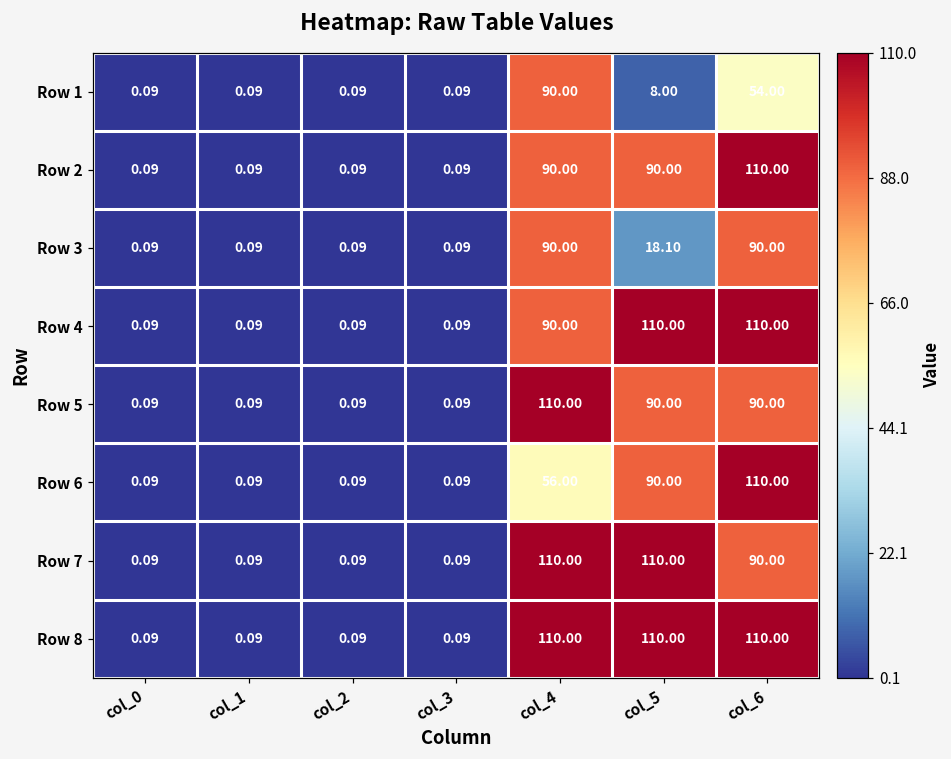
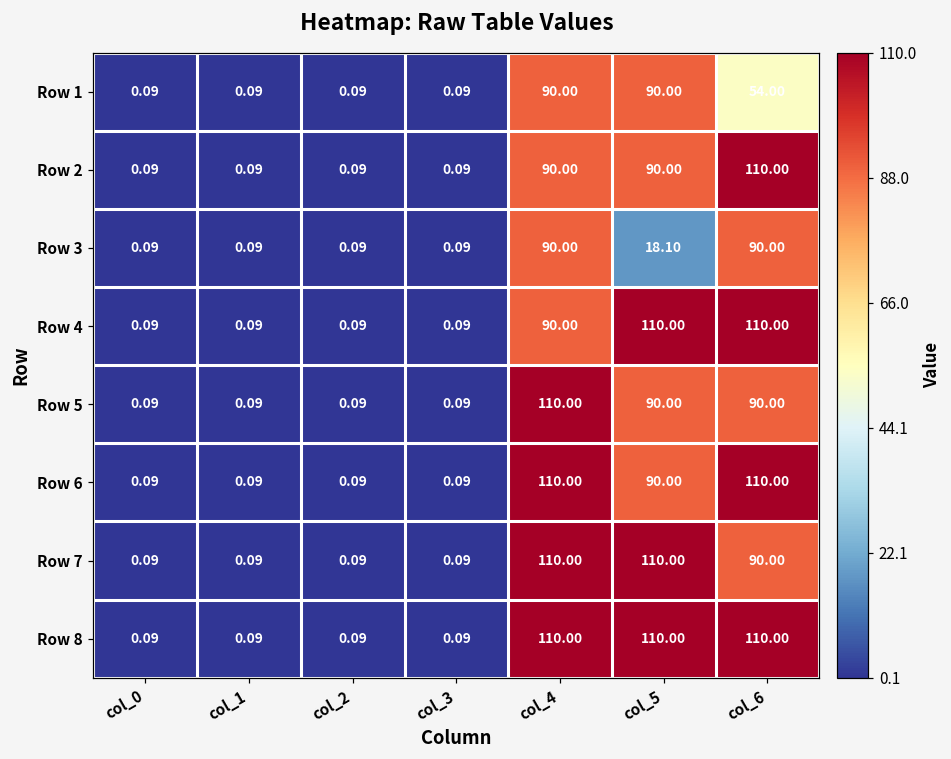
Row 1, col_5: 8.00 -> 90.00
Row 6, col_4: 56.00 -> 110.00
